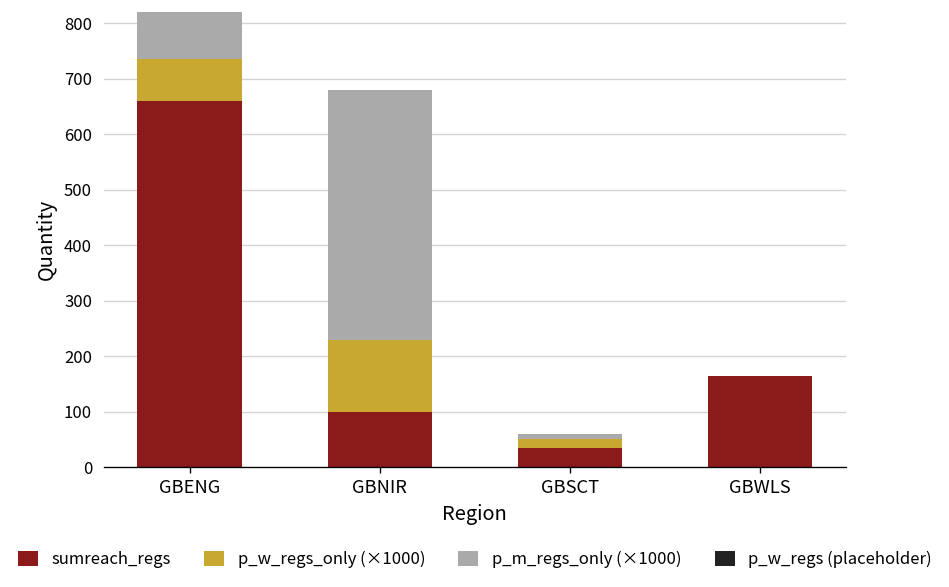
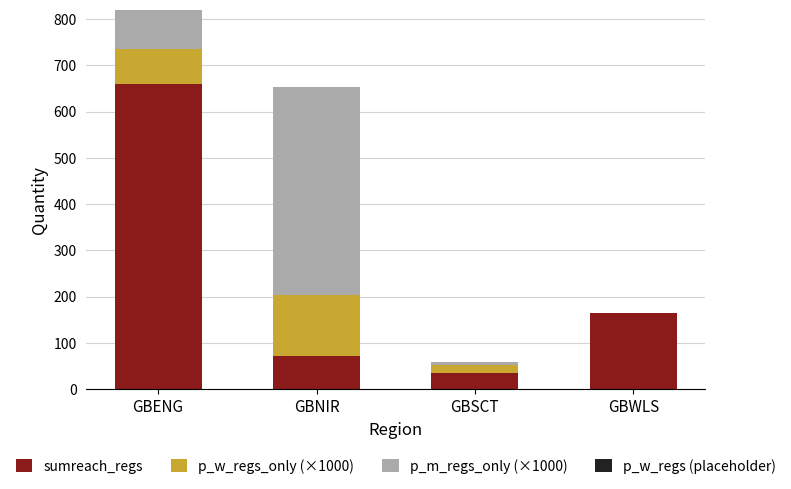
sumreach_regs, GBNIR: 100 -> 70
